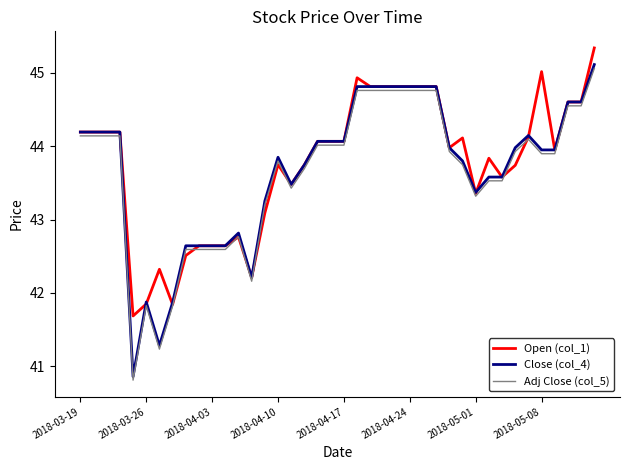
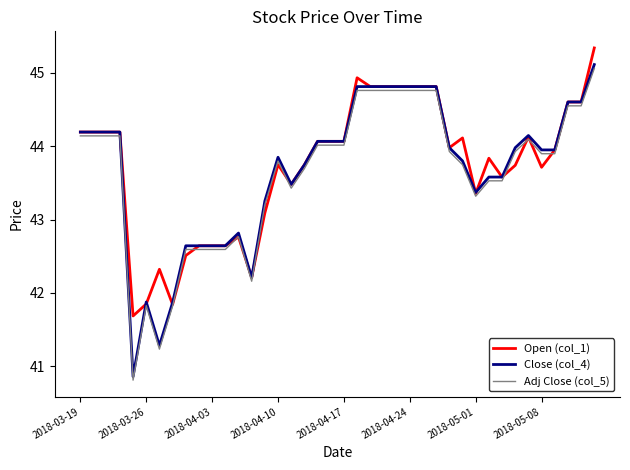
Open (col_1), 2018-05-08: 45.0 -> 43.7
